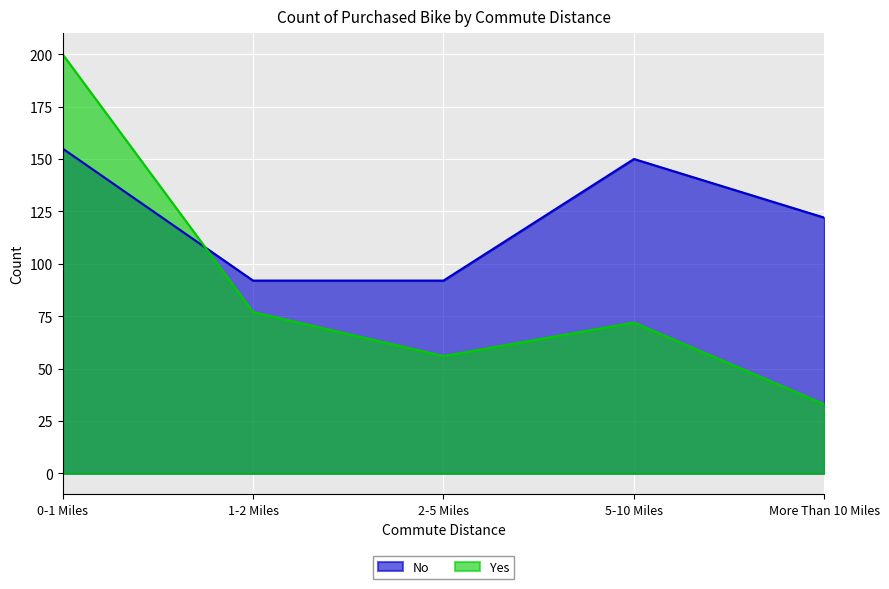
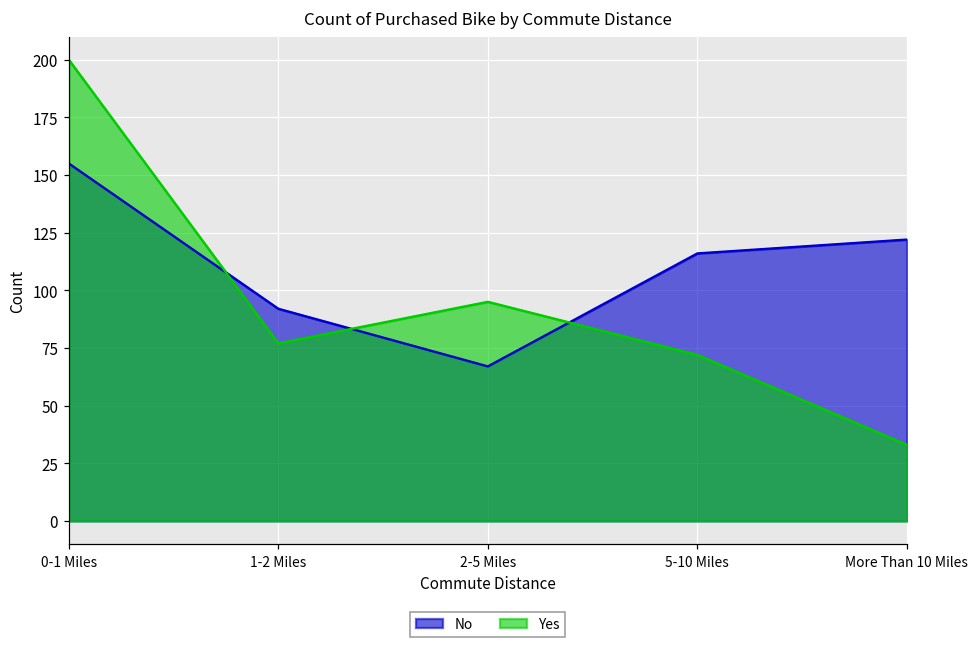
No, 2-5 Miles: 92 -> 67
Yes, 2-5 Miles: 56 -> 95
No, 5-10 Miles: 150 -> 116
